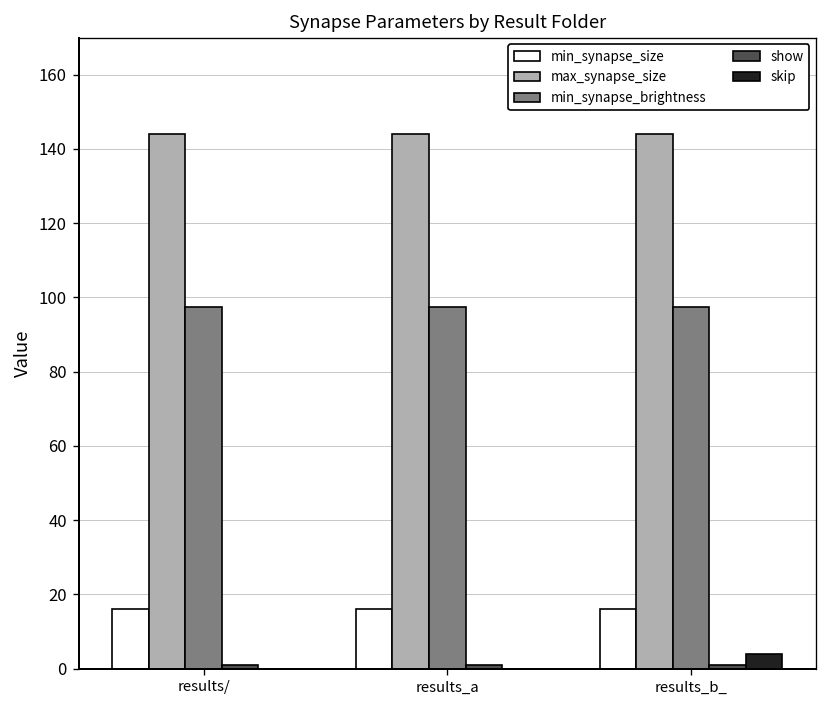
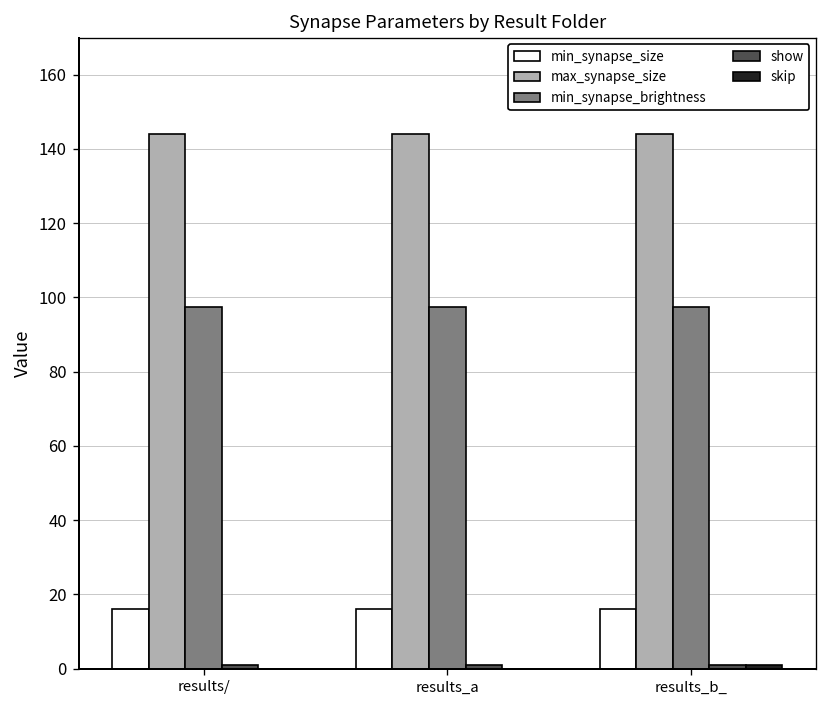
skip, results_b_: 4 -> 1
